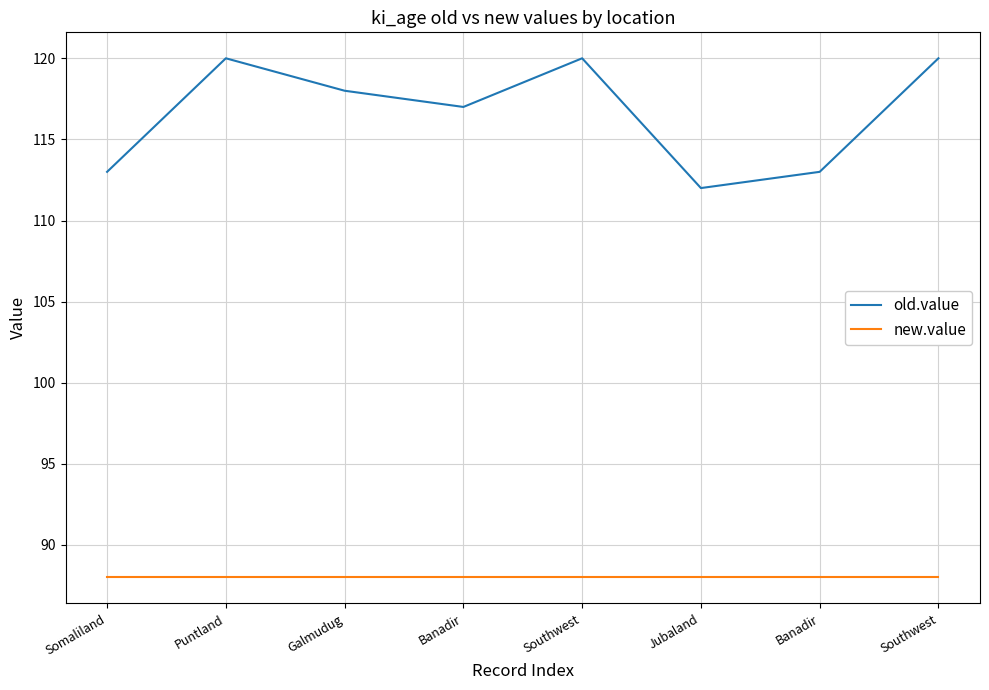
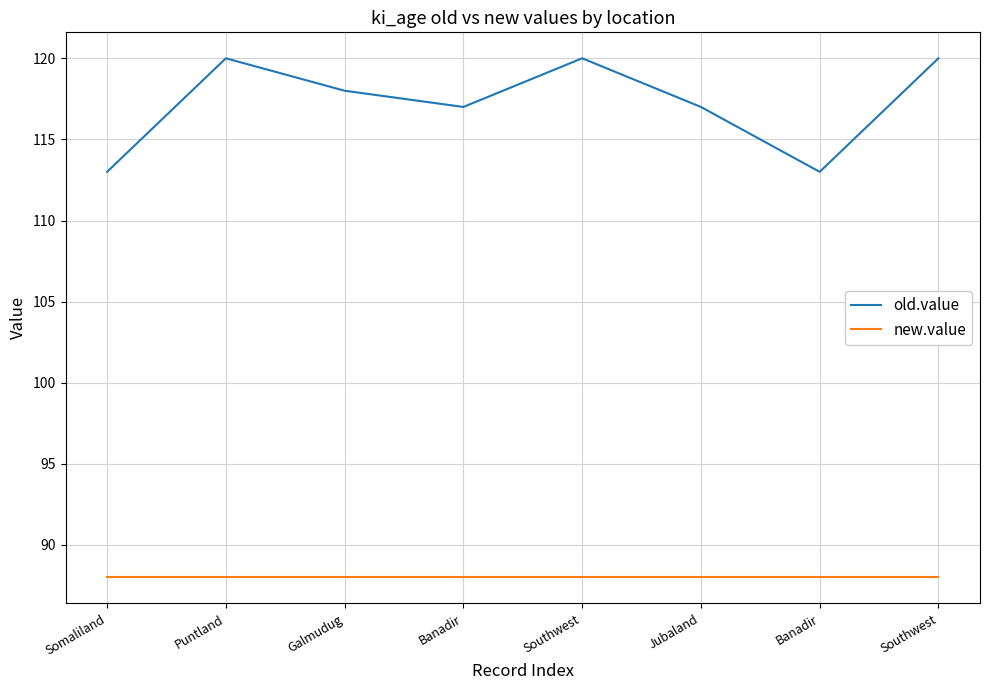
old.value, Jubaland: 112 -> 117
